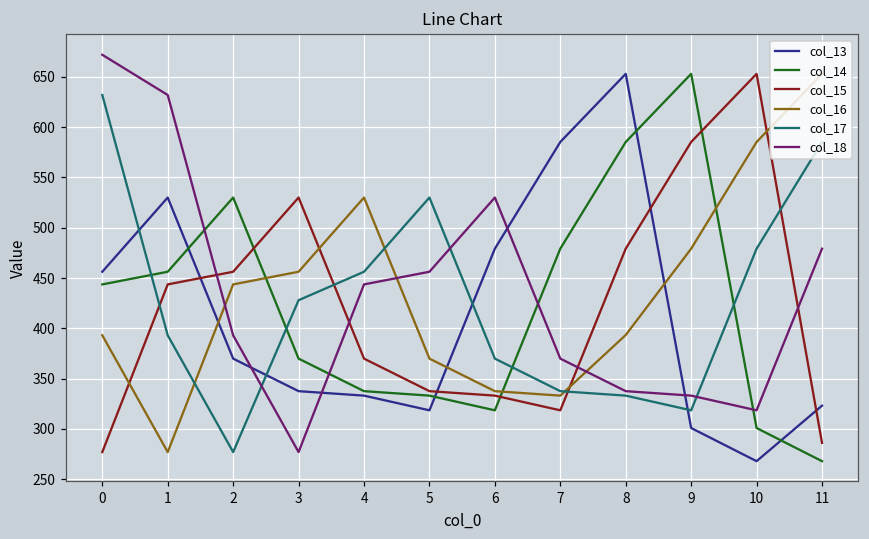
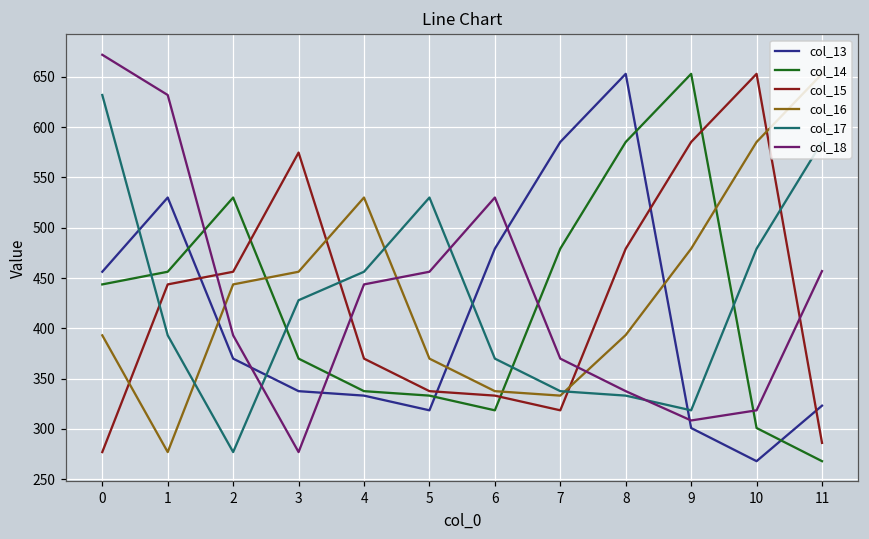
col_15, 3: 530 -> 570
col_18, 9: 330 -> 310
col_18, 11: 480 -> 460
